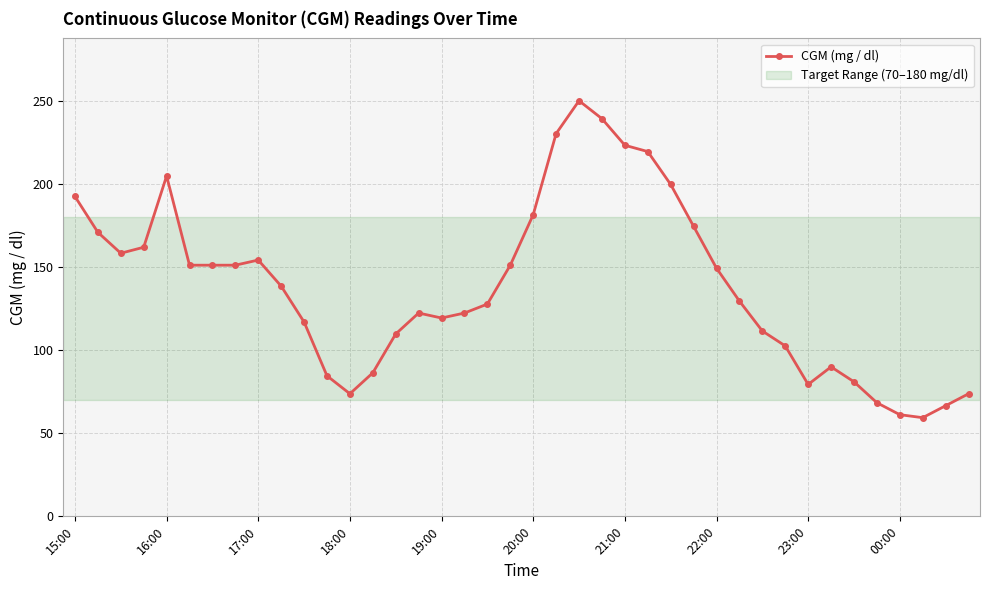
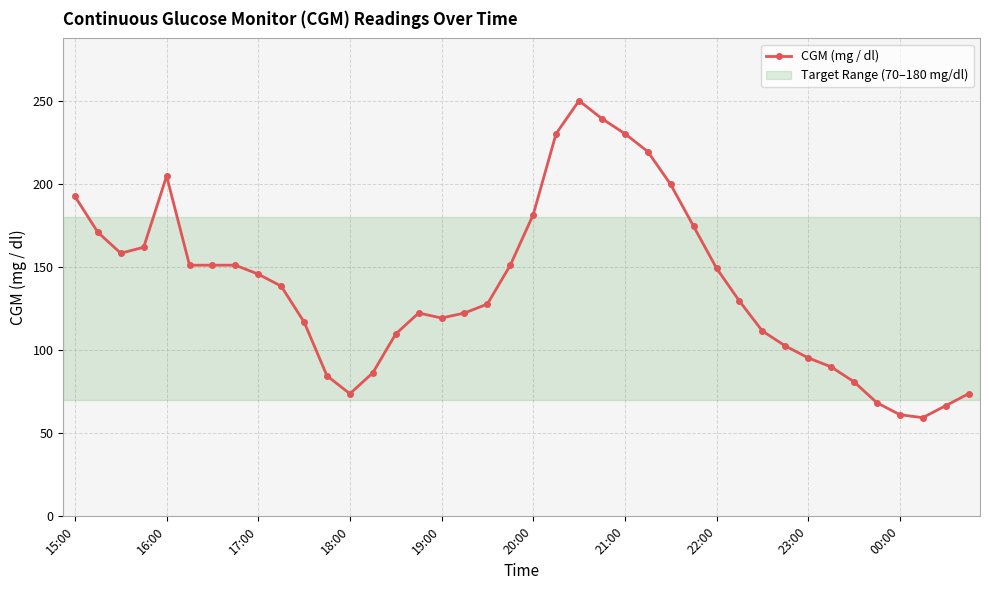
17:00: 154 -> 146
21:00: 223 -> 230
23:00: 79 -> 95
